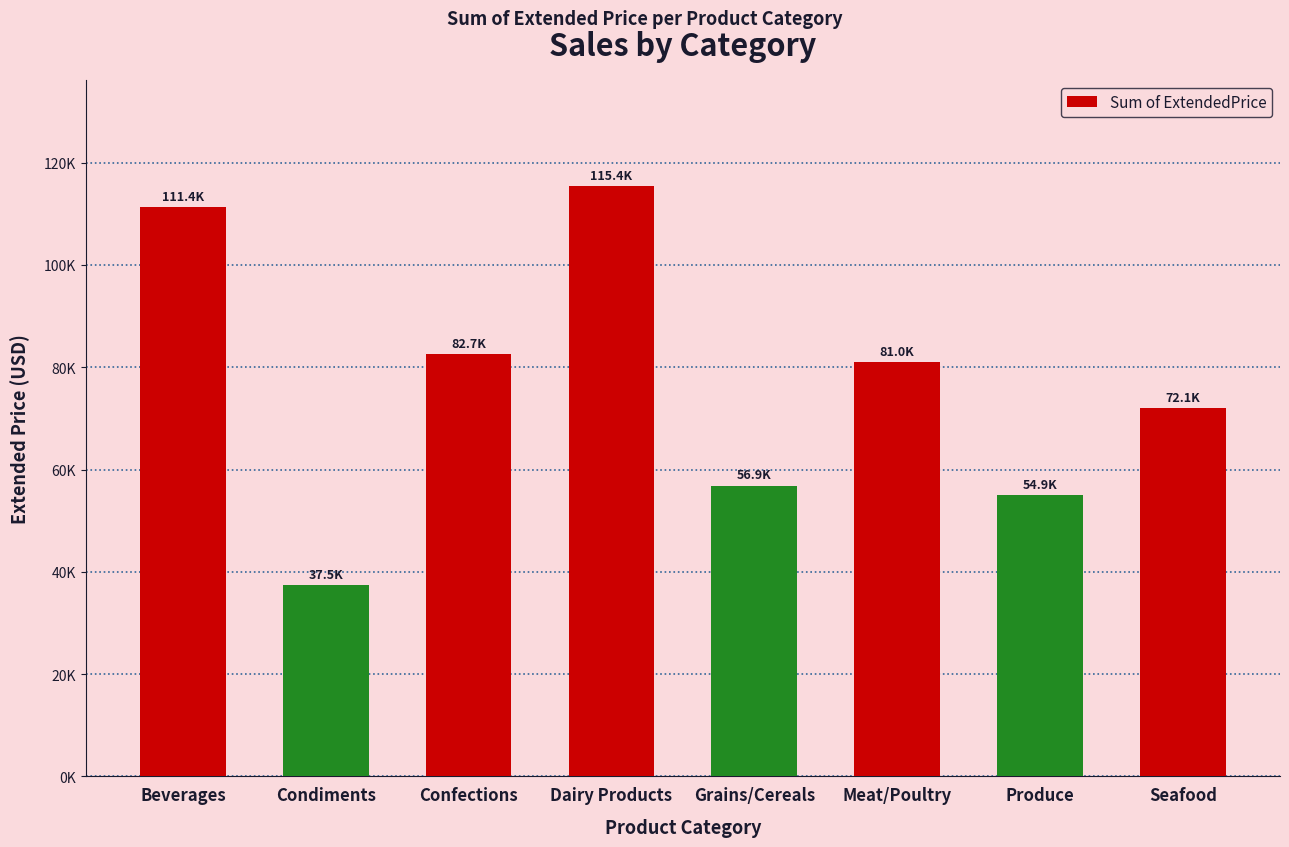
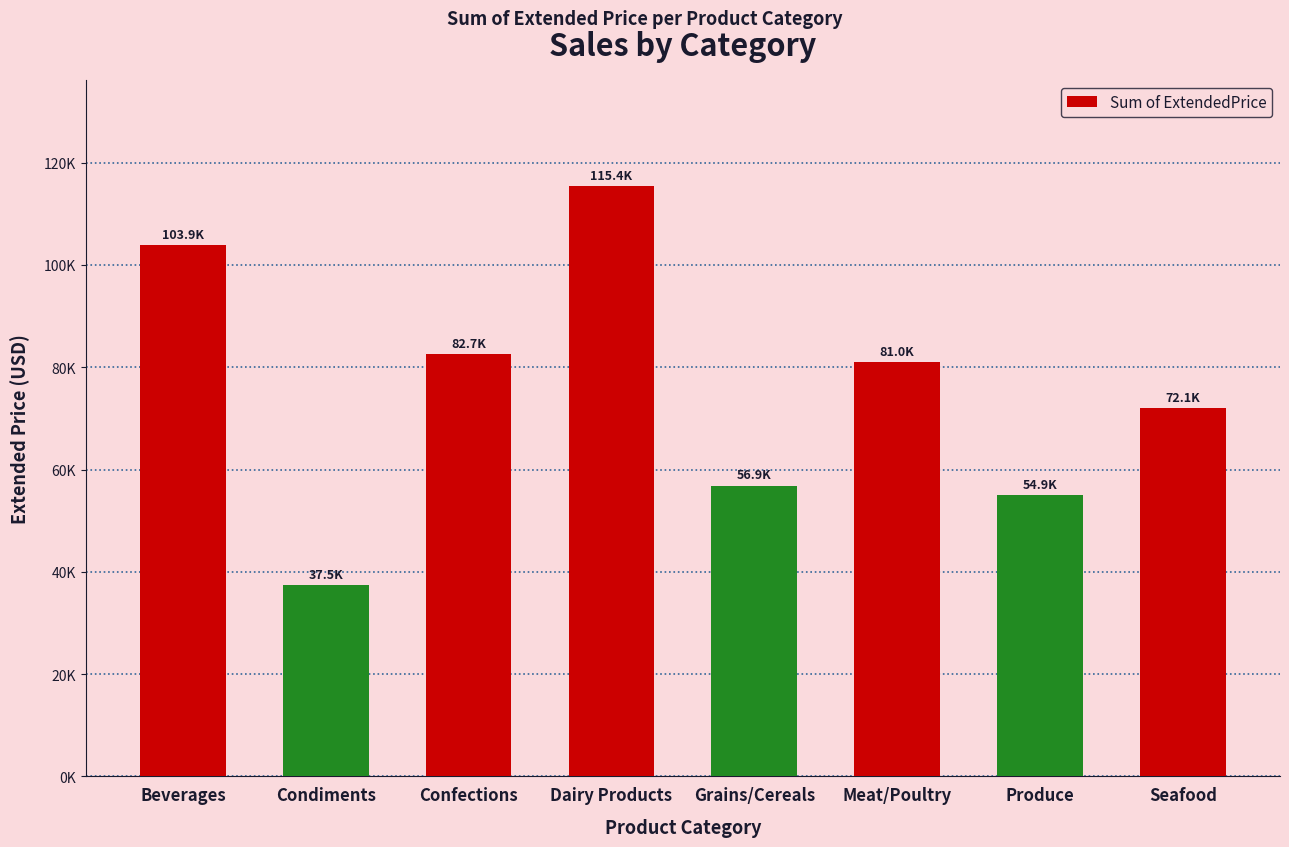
Beverages: 111.4K -> 103.9K
